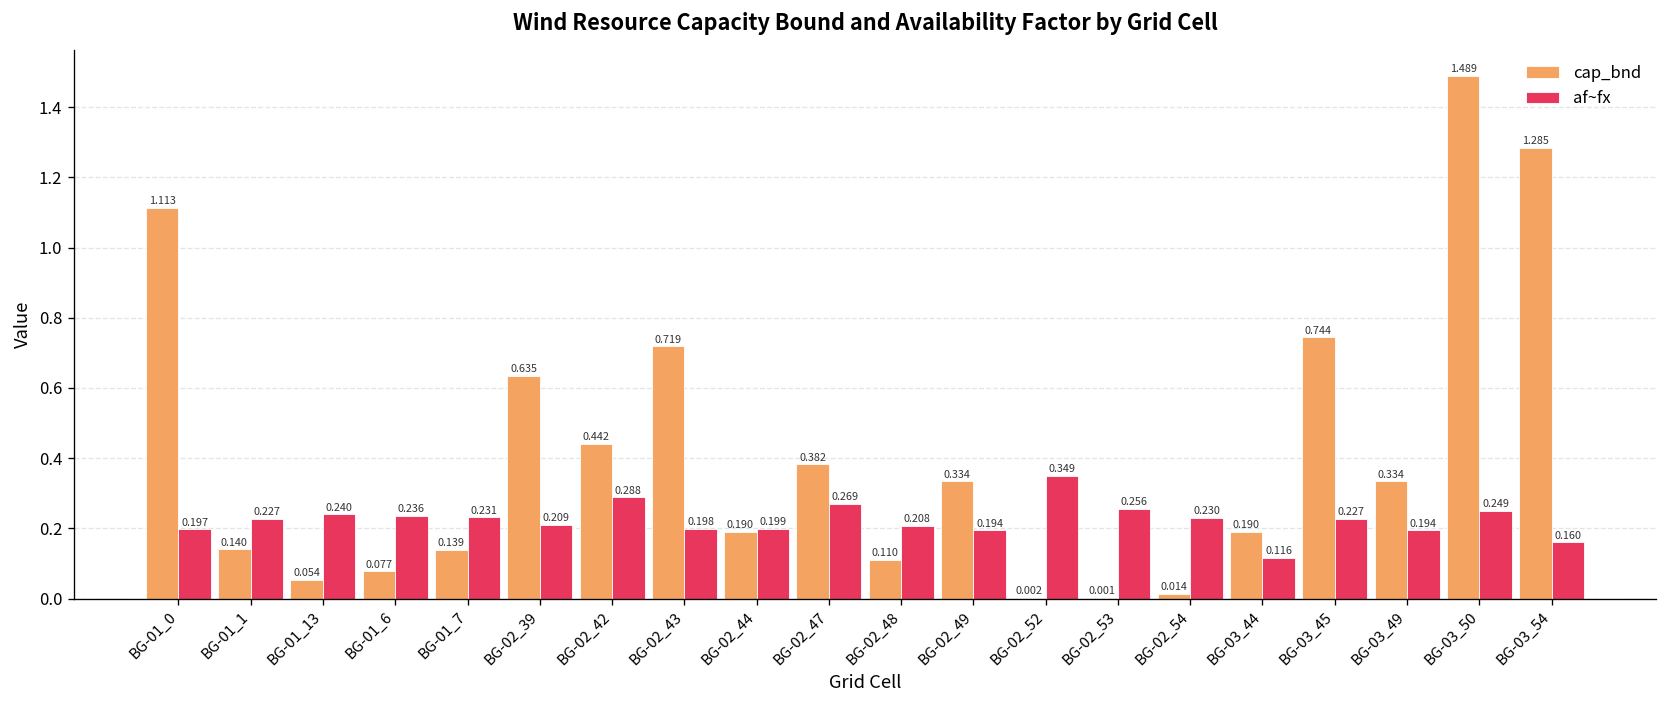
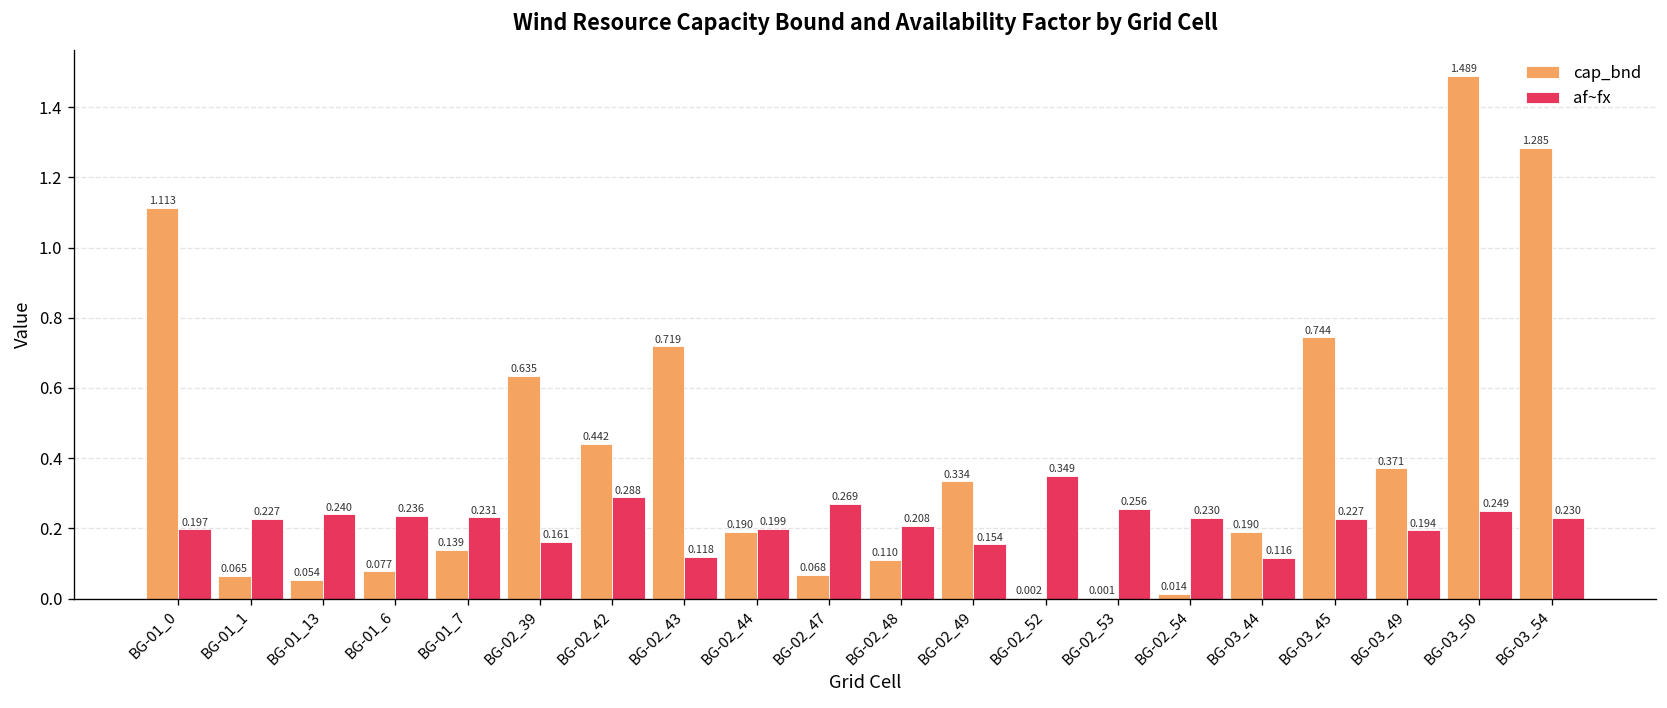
cap_bnd, BG-01_1: 0.140 -> 0.065
af~fx, BG-02_39: 0.209 -> 0.161
af~fx, BG-02_43: 0.198 -> 0.118
cap_bnd, BG-02_47: 0.382 -> 0.068
af~fx, BG-02_49: 0.194 -> 0.154
cap_bnd, BG-03_49: 0.334 -> 0.371
af~fx, BG-03_54: 0.160 -> 0.230
